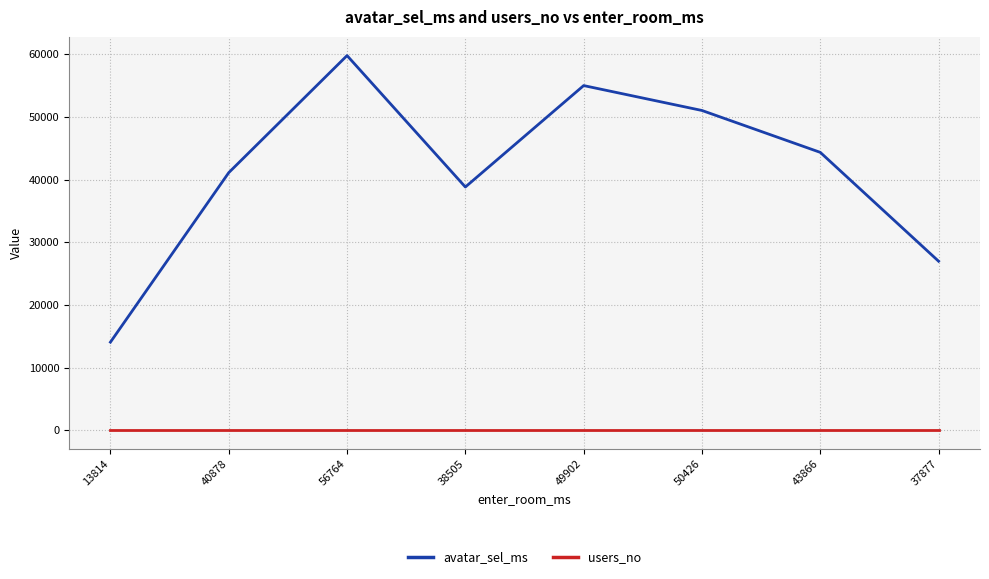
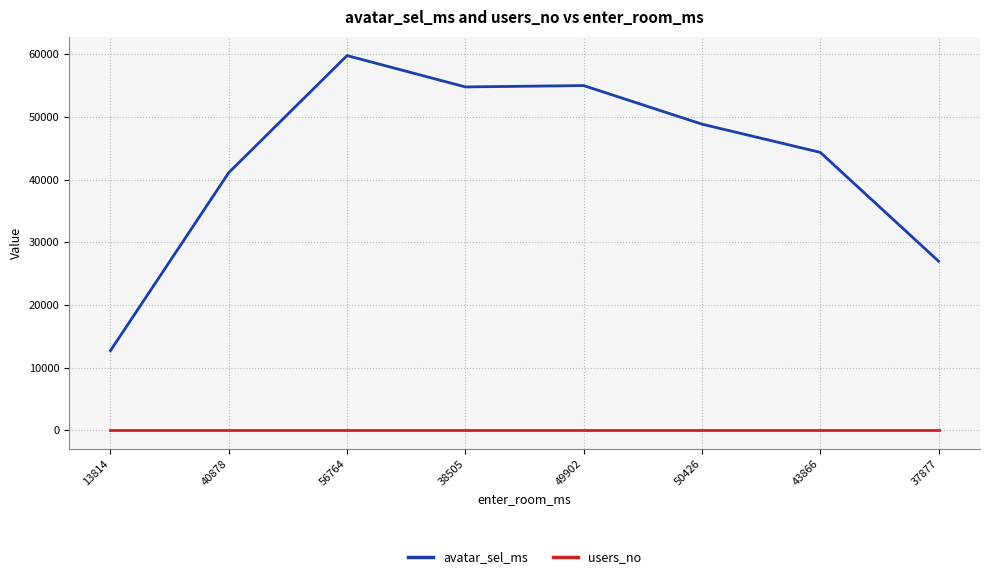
avatar_sel_ms, 13814: 14000 -> 13000
avatar_sel_ms, 38505: 39000 -> 55000
avatar_sel_ms, 50426: 51000 -> 49000
